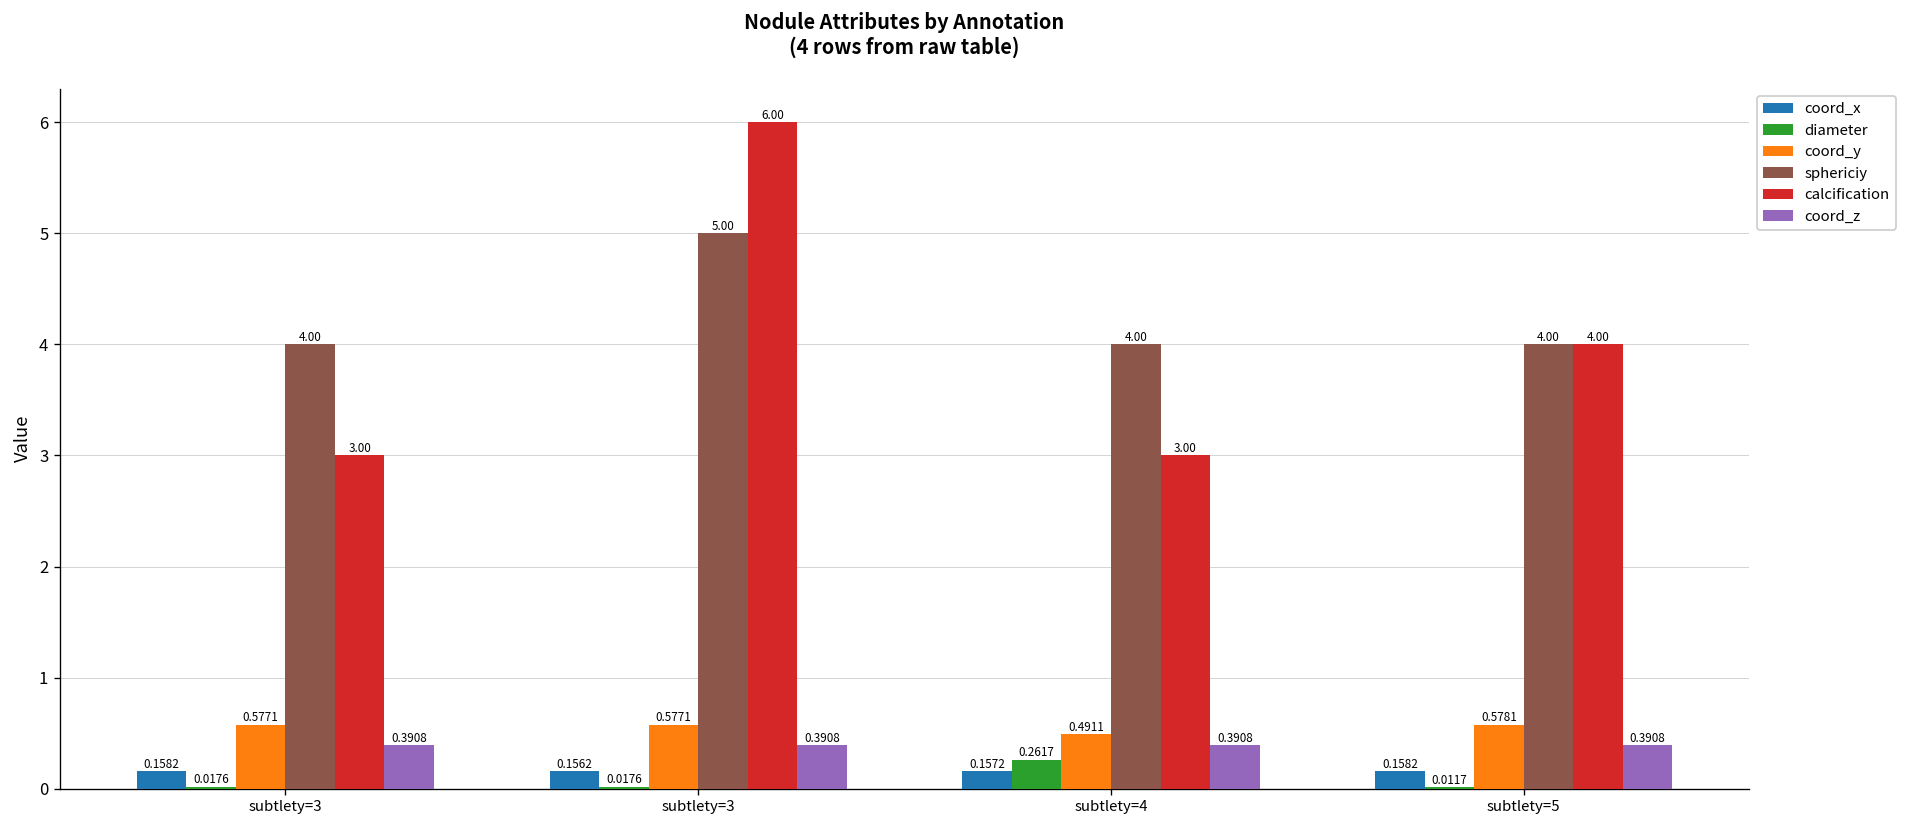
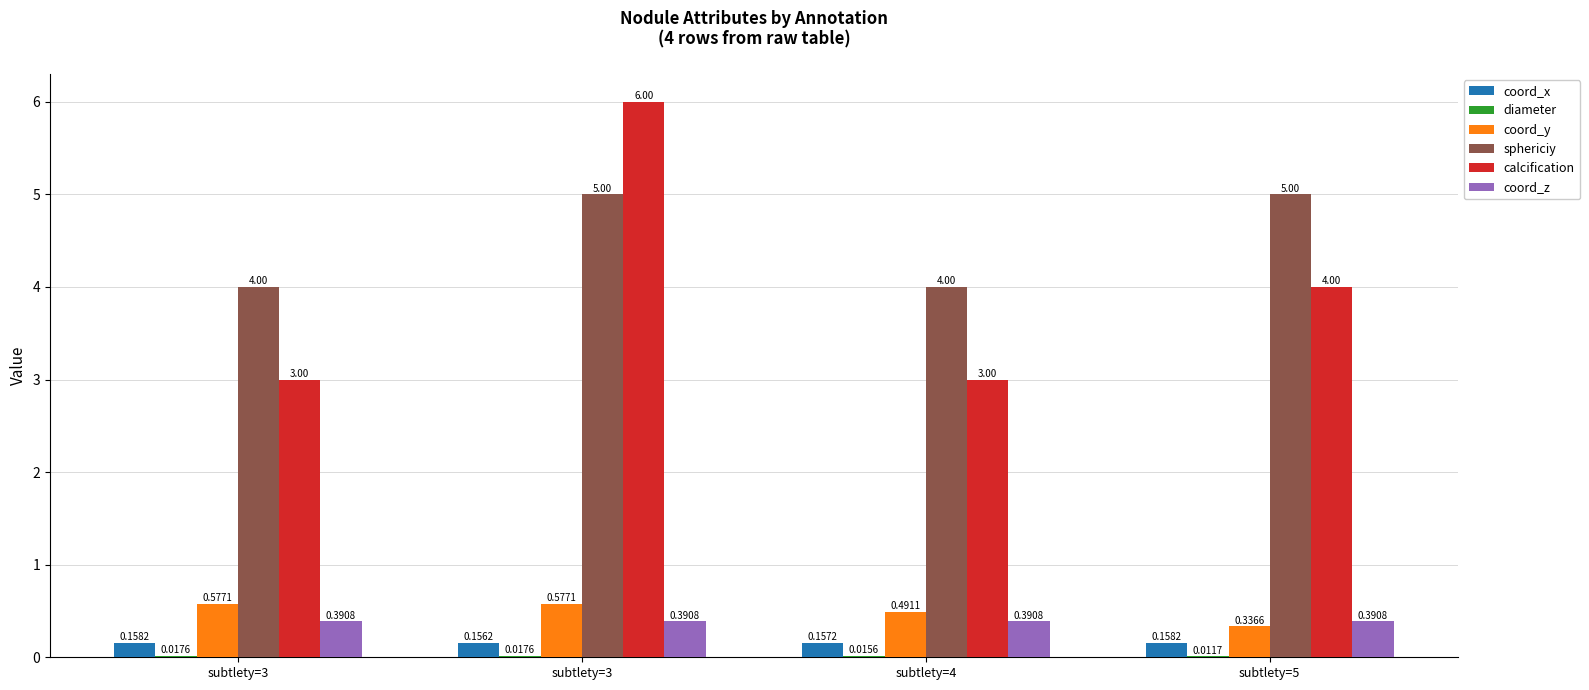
diameter, subtlety=4: 0.2617 -> 0.0156
coord_y, subtlety=5: 0.5781 -> 0.3366
sphericiy, subtlety=5: 4.00 -> 5.00
